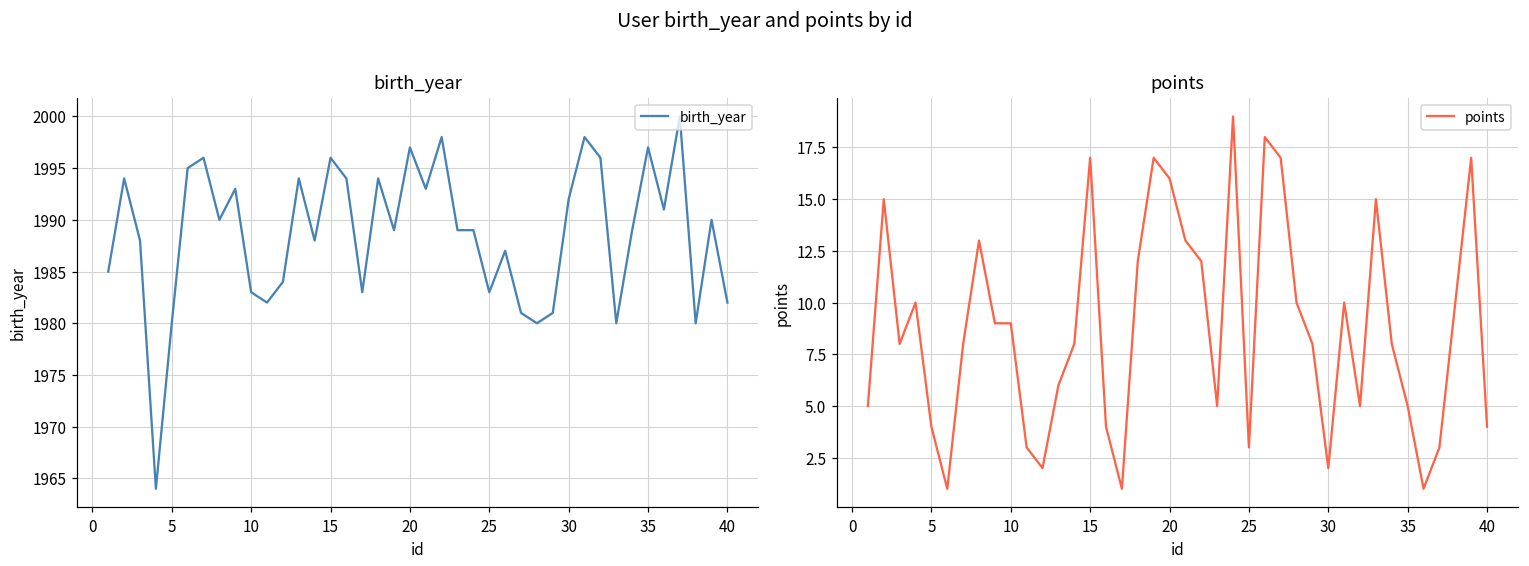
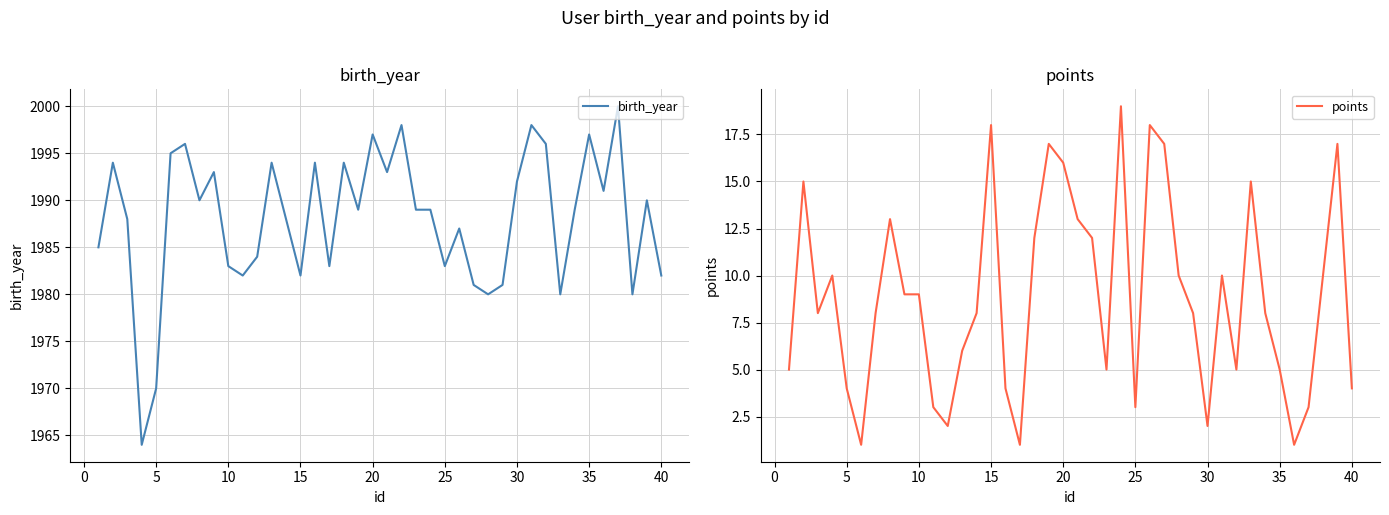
birth_year, 5: 1980 -> 1970
birth_year, 15: 1996 -> 1982
points, 15: 17 -> 18
